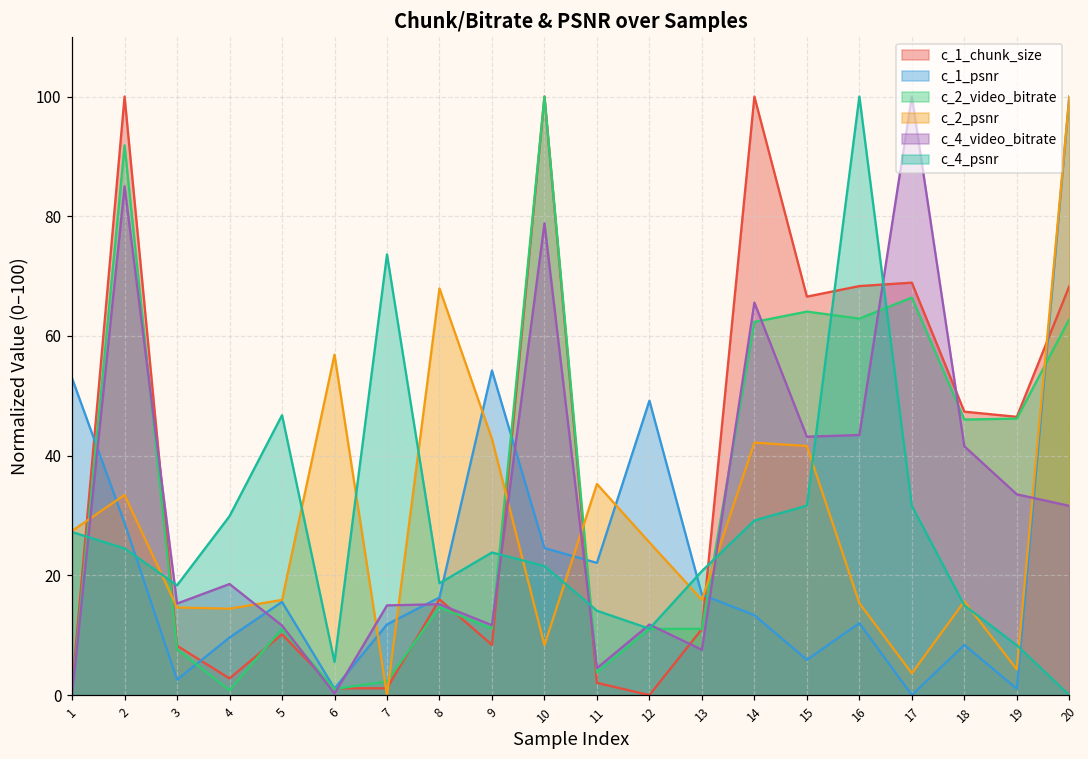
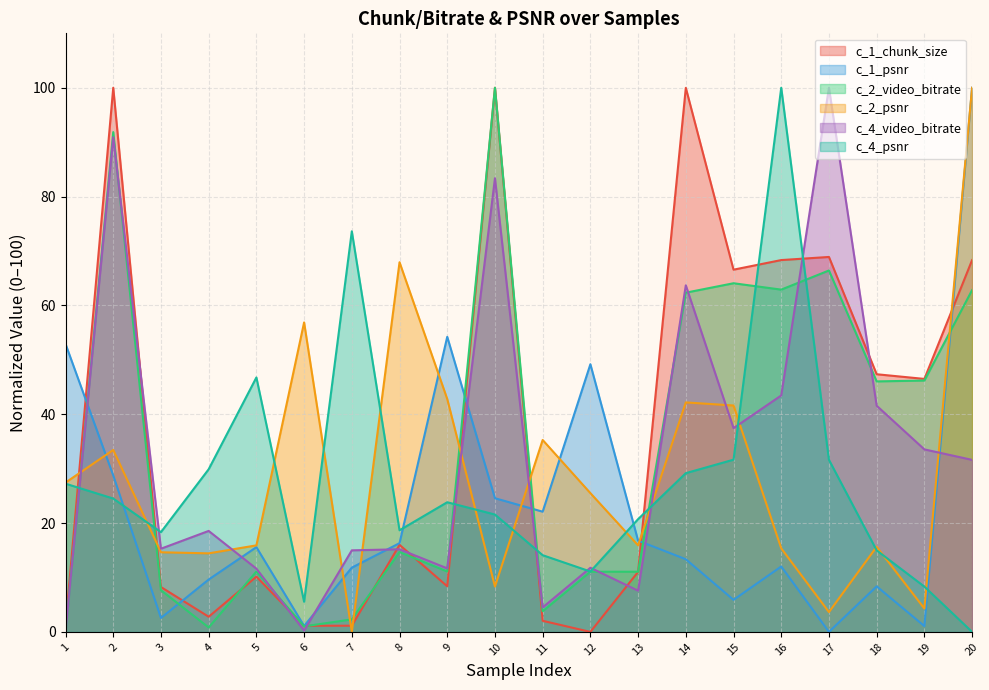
c_4_video_bitrate, 2: 85 -> 91
c_4_video_bitrate, 10: 79 -> 83
c_4_video_bitrate, 14: 66 -> 64
c_4_video_bitrate, 15: 43 -> 37
